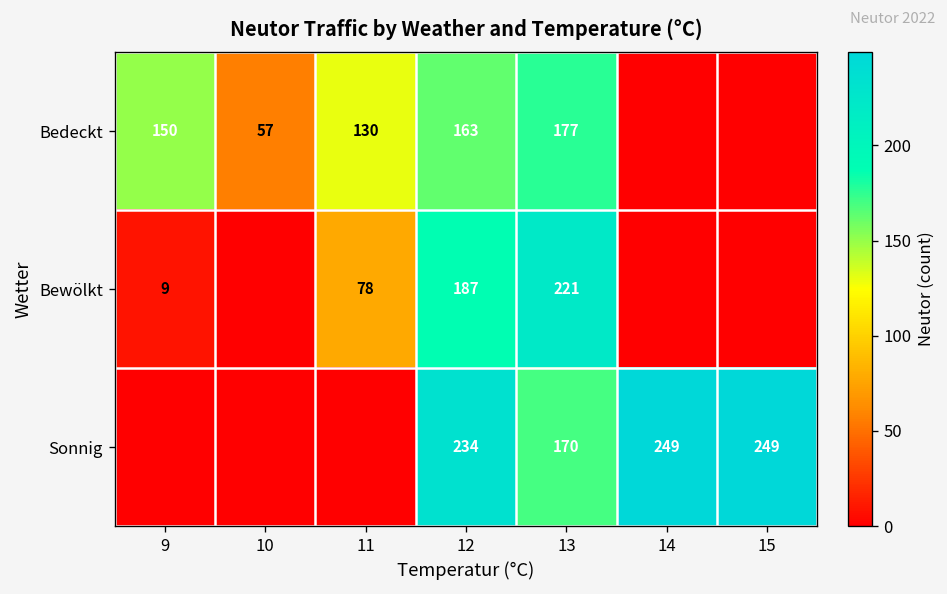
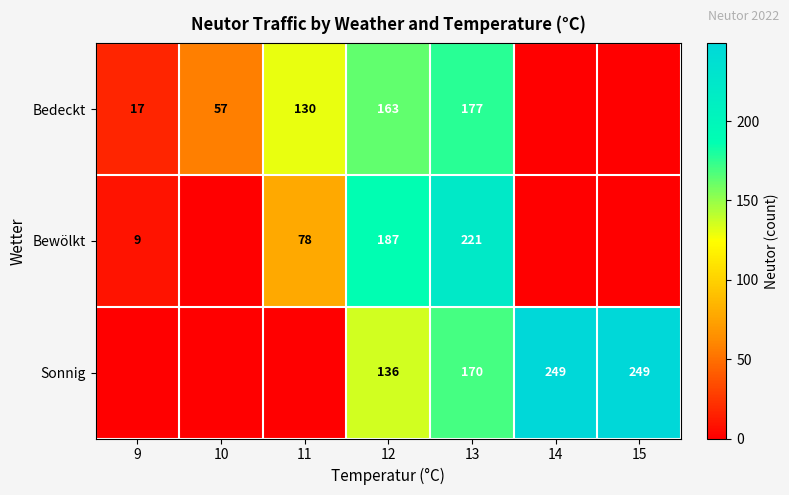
Bedeckt, 9: 150 -> 17
Sonnig, 12: 234 -> 136
